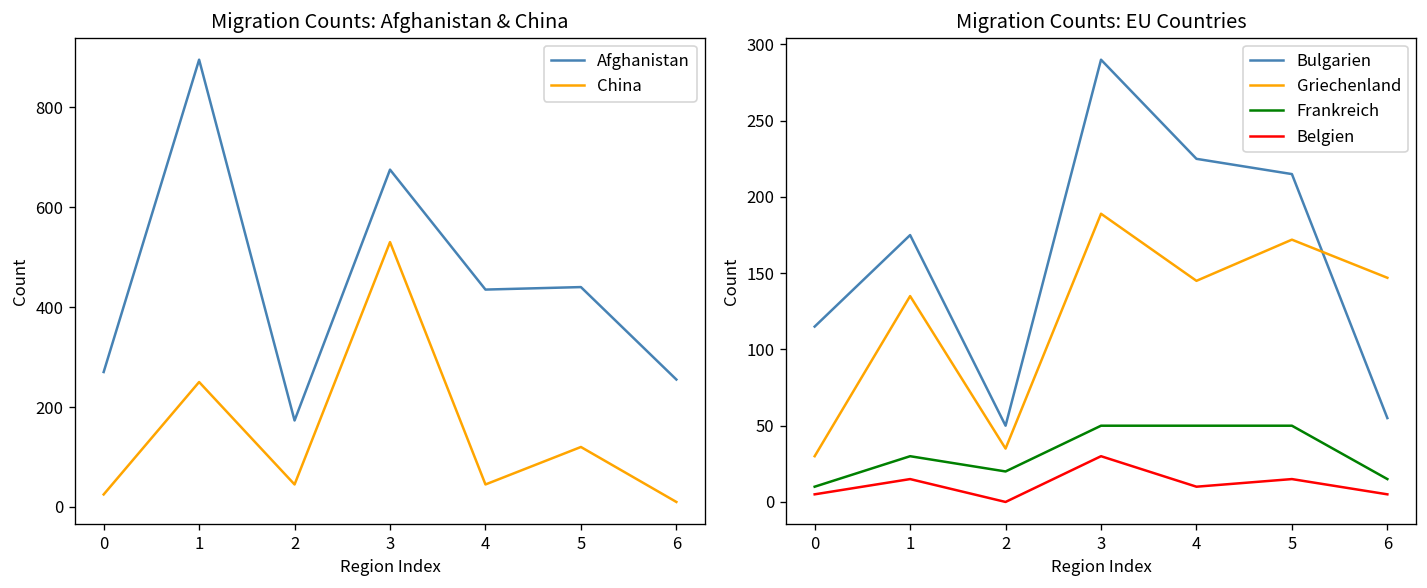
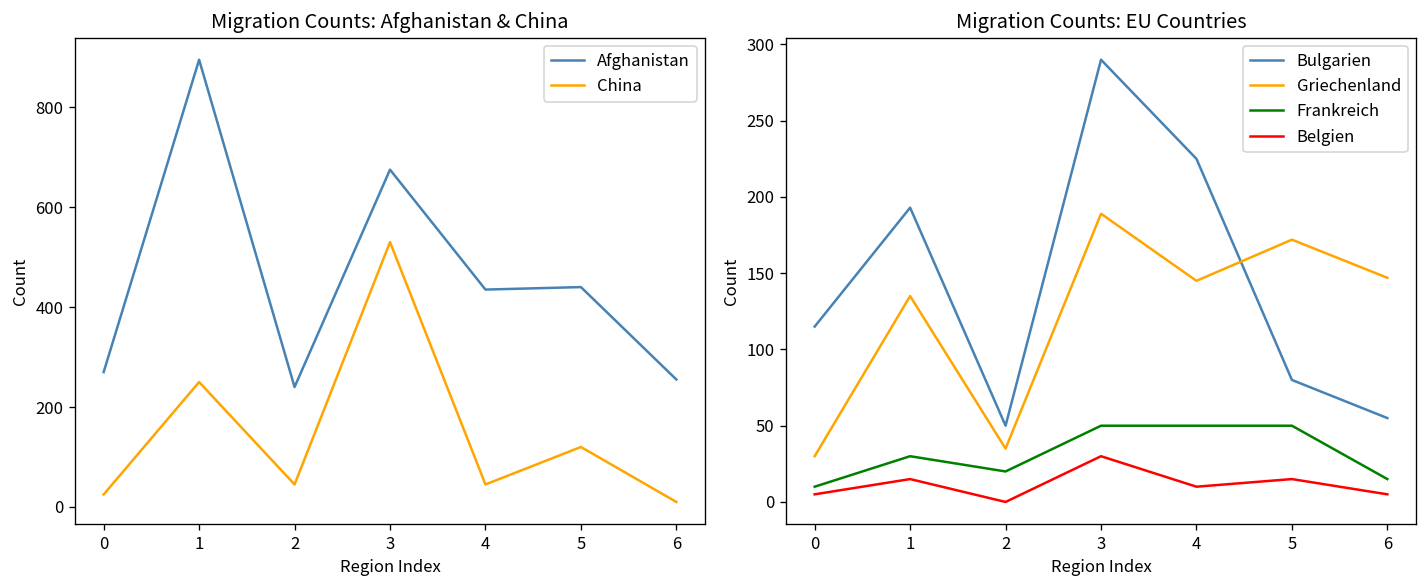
Migration Counts: Afghanistan & China, Afghanistan, 2: 170 -> 240
Migration Counts: EU Countries, Bulgarien, 1: 175 -> 193
Migration Counts: EU Countries, Bulgarien, 5: 215 -> 80
